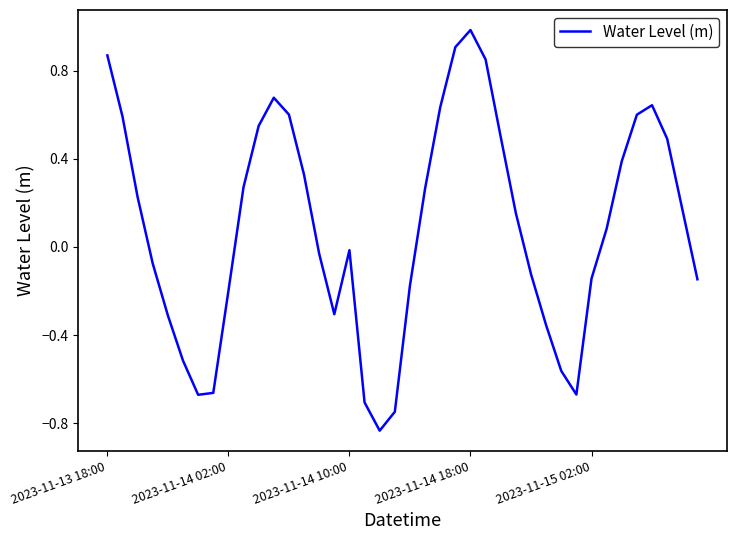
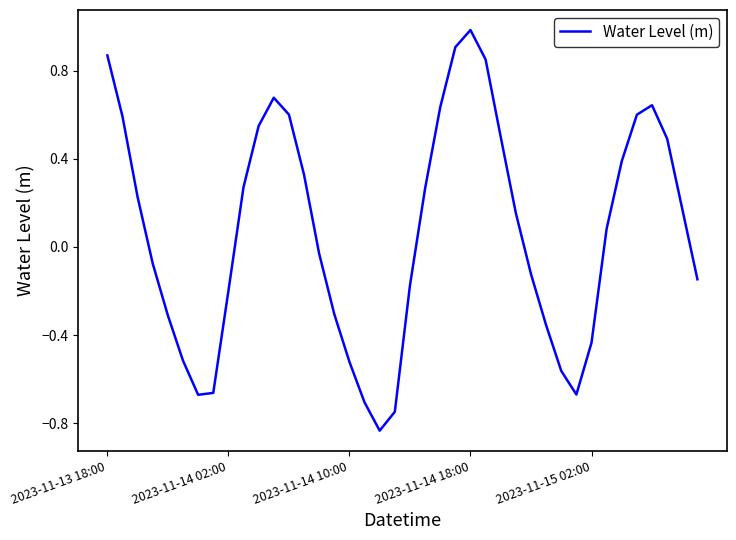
2023-11-14 10:00: -0.01 -> -0.52
2023-11-15 02:00: -0.14 -> -0.43
